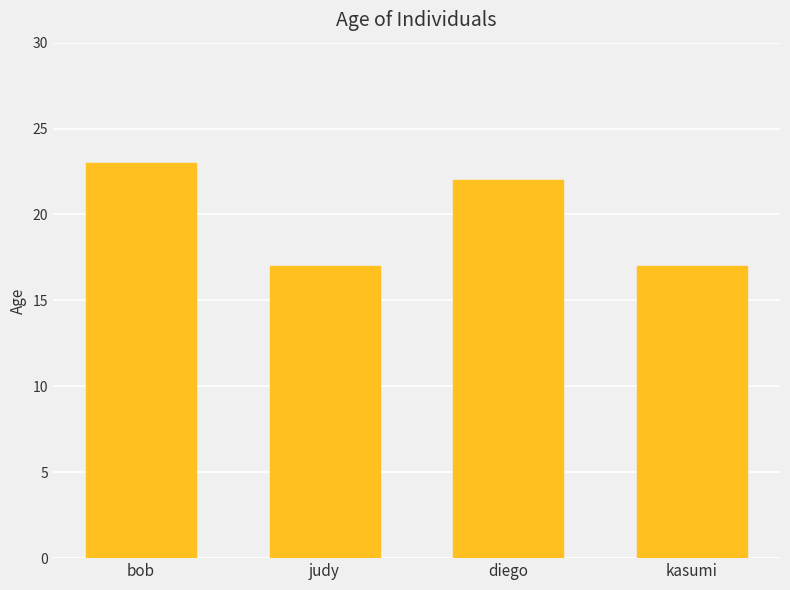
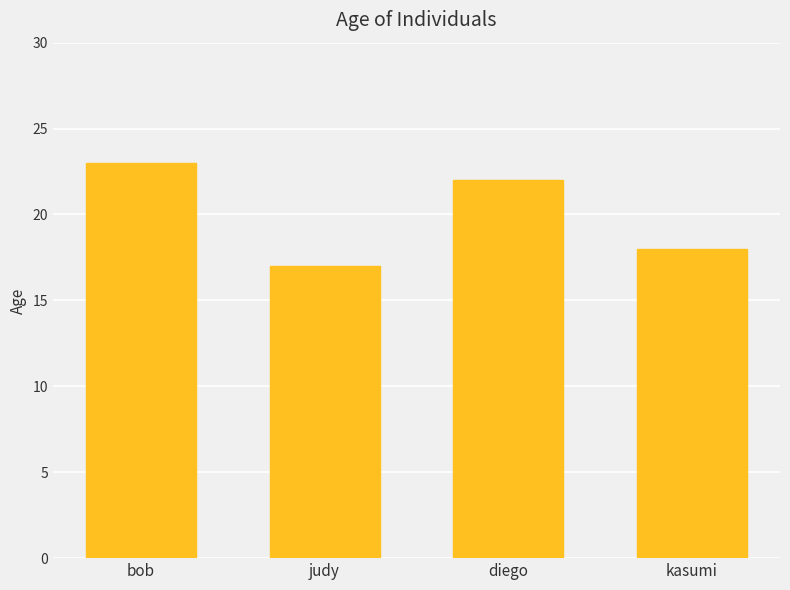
kasumi: 17 -> 18
